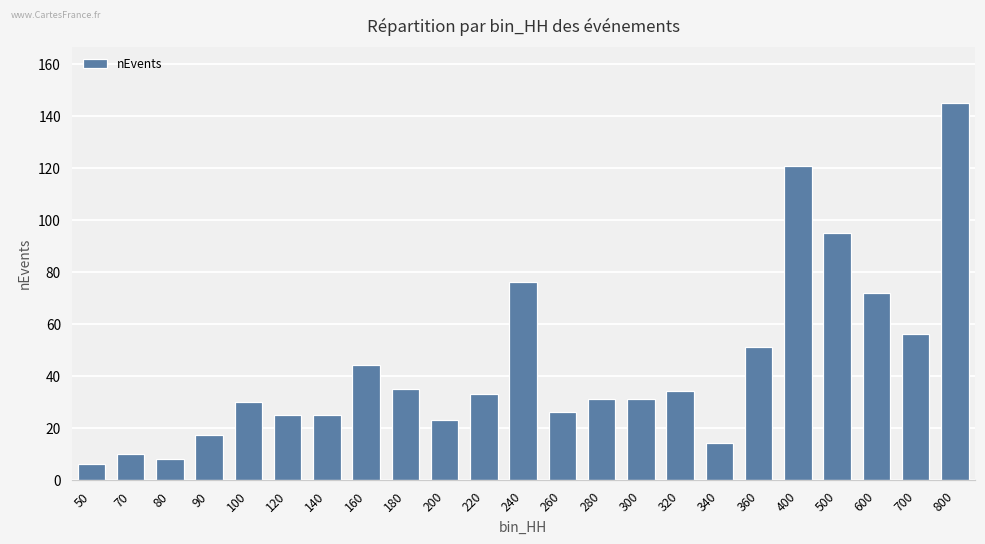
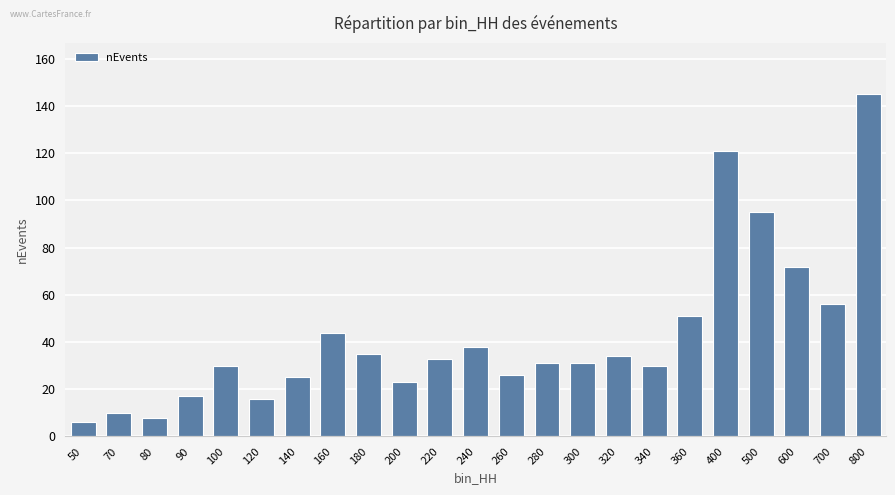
120: 25 -> 16
240: 76 -> 38
340: 14 -> 30
